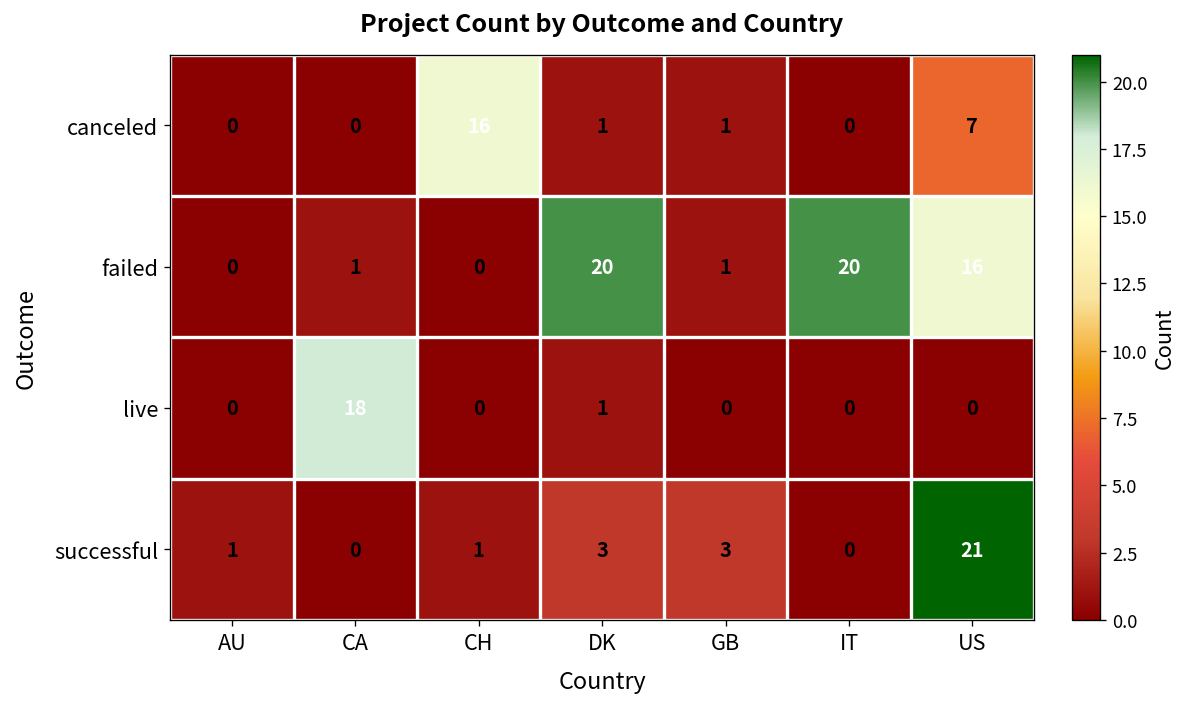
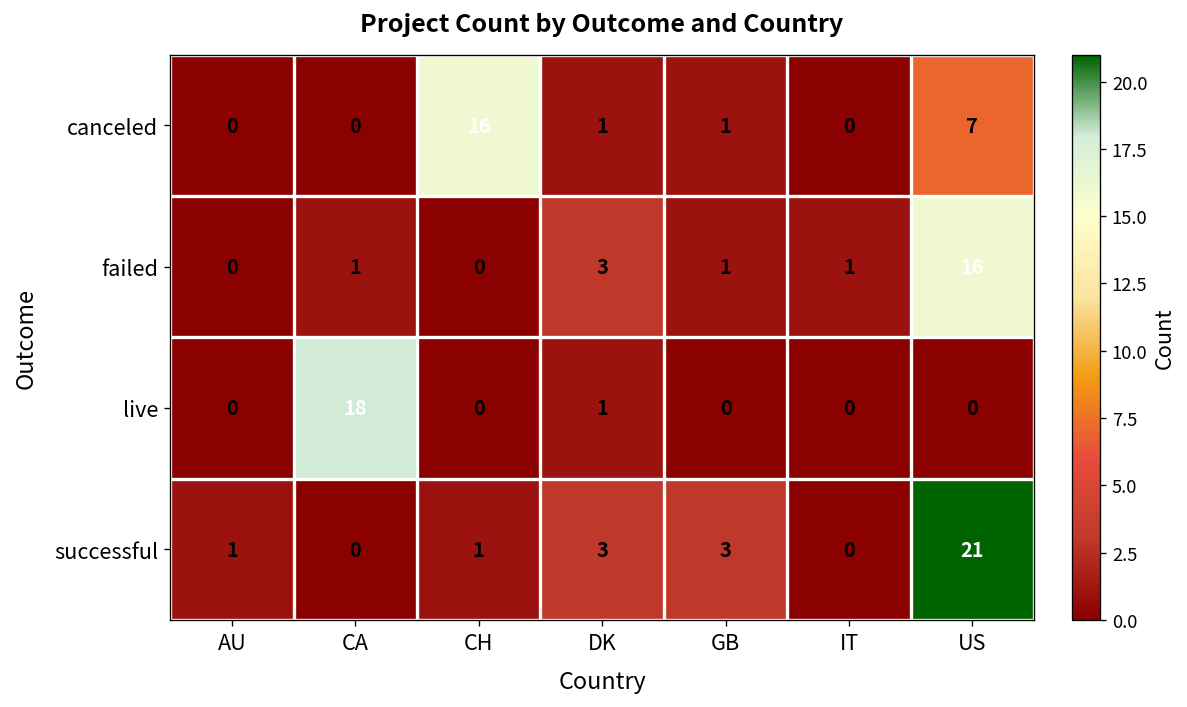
failed, DK: 20 -> 3
failed, IT: 20 -> 1
